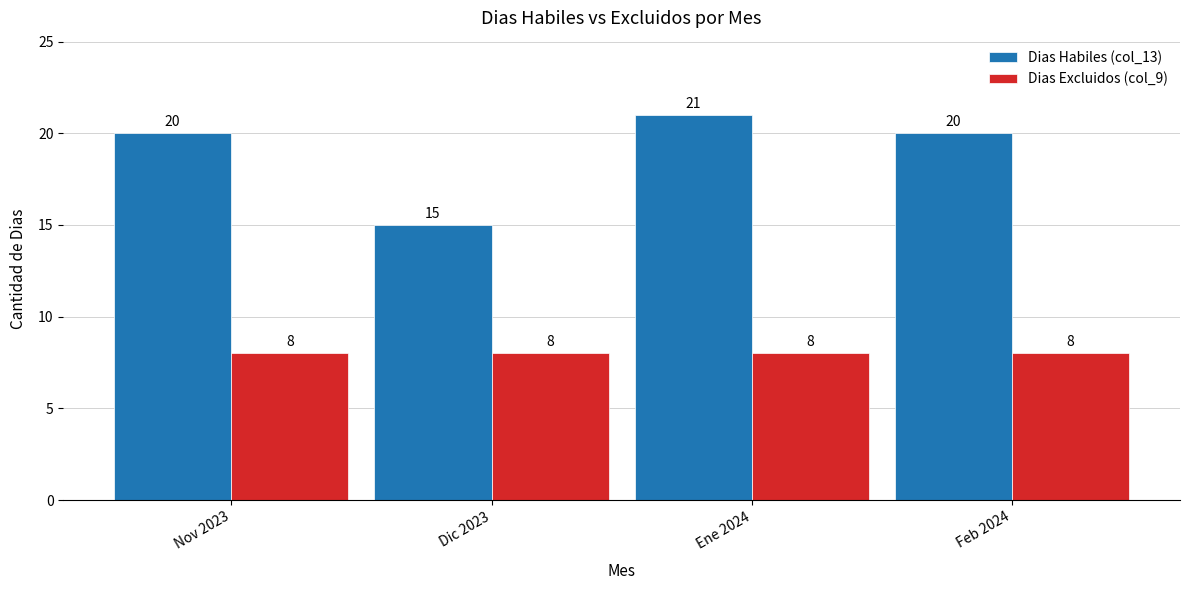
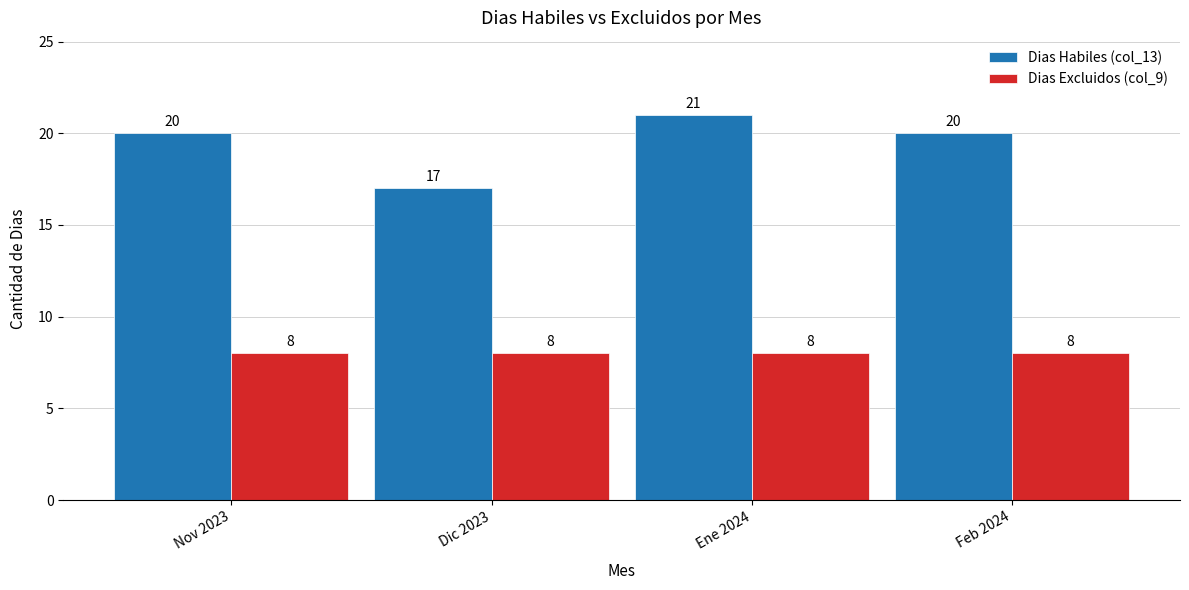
Dias Habiles (col_13), Dic 2023: 15 -> 17
